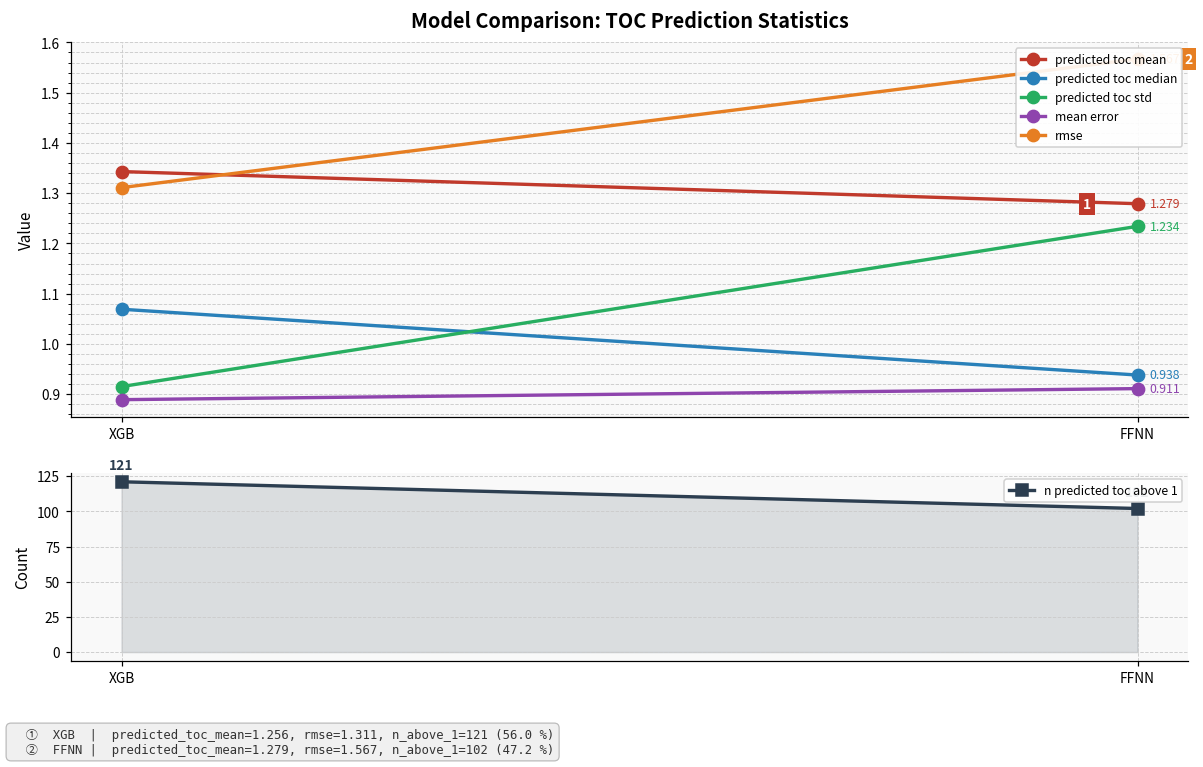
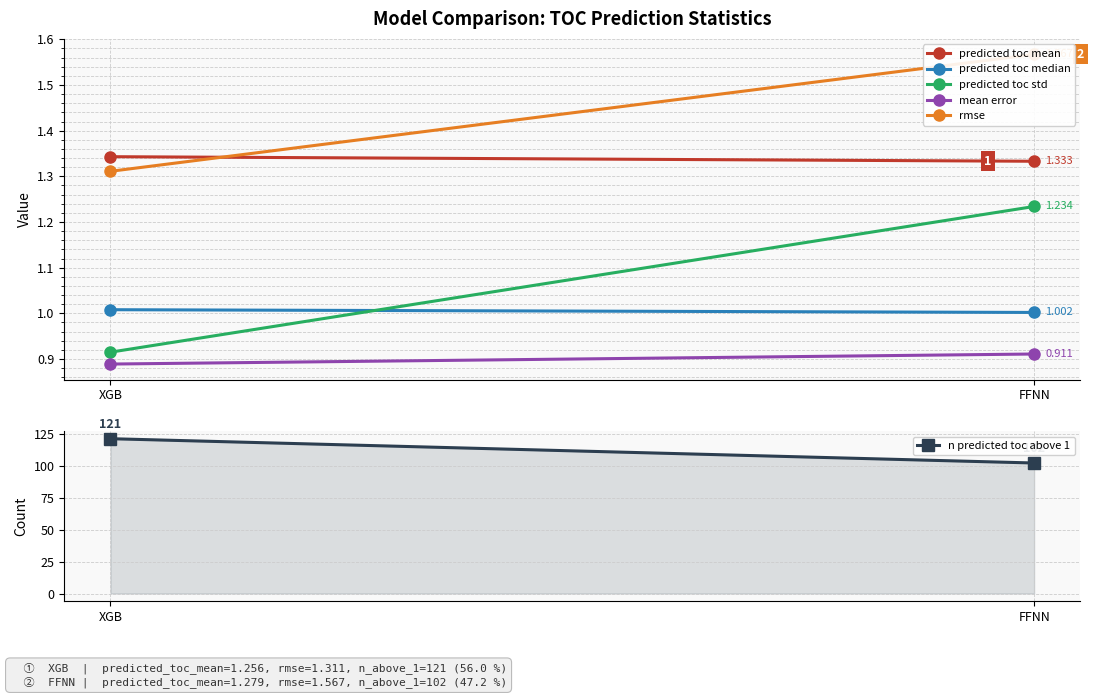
Model Comparison: TOC Prediction Statistics, predicted toc median, XGB: 1.07 -> 1.01
Model Comparison: TOC Prediction Statistics, predicted toc mean, FFNN: 1.279 -> 1.333
Model Comparison: TOC Prediction Statistics, predicted toc median, FFNN: 0.938 -> 1.002
